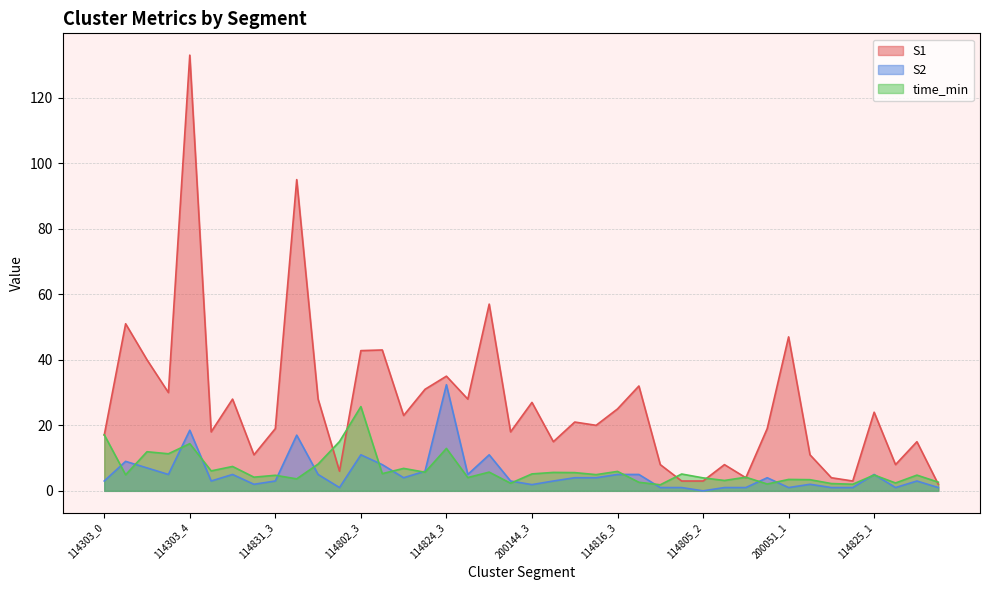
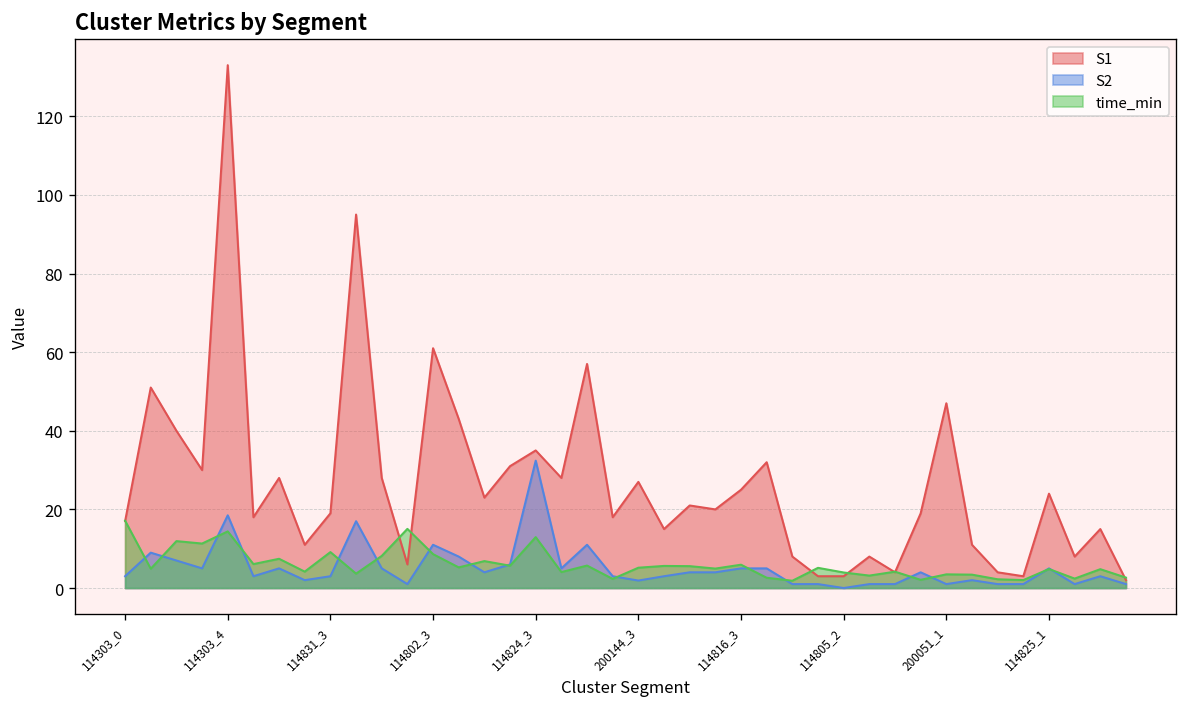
time_min, 114831_3: 5 -> 9
S1, 114802_3: 43 -> 61
time_min, 114802_3: 26 -> 9
